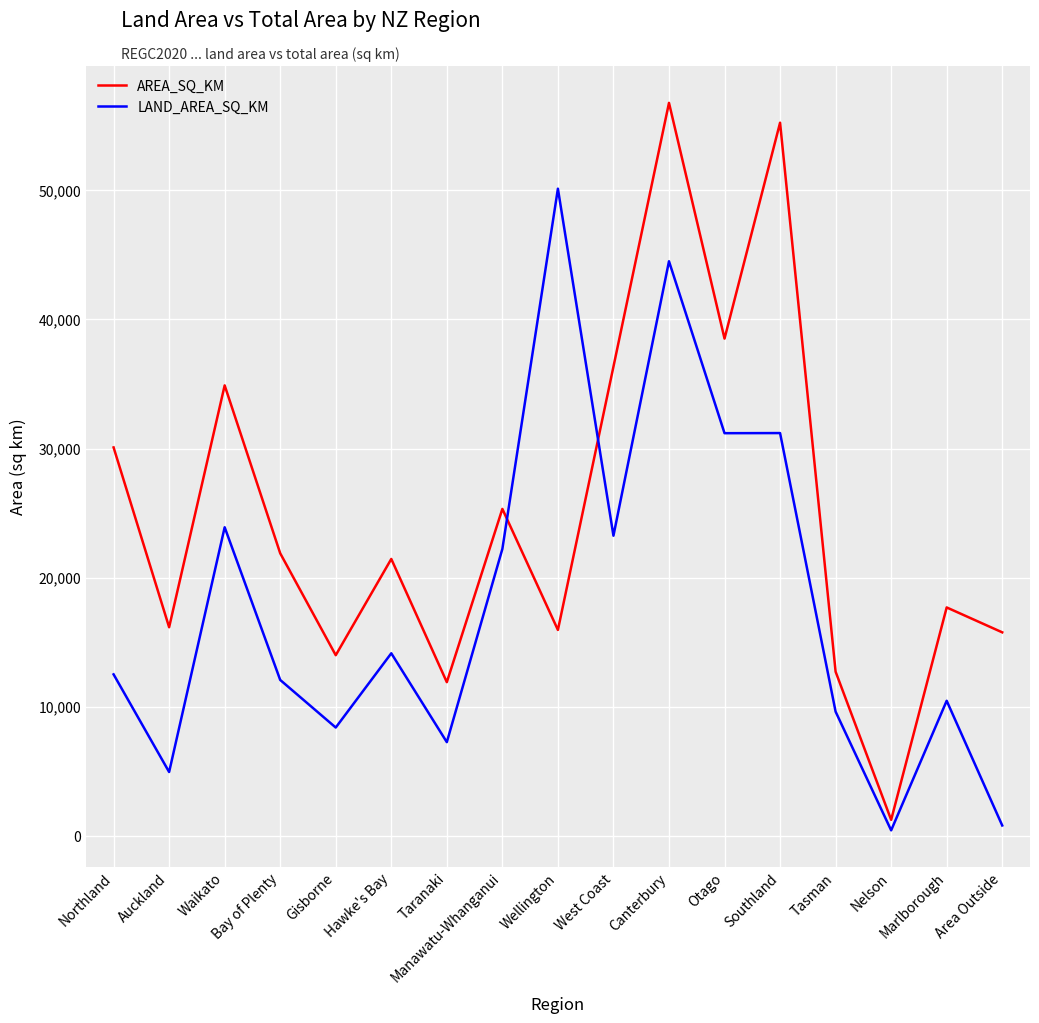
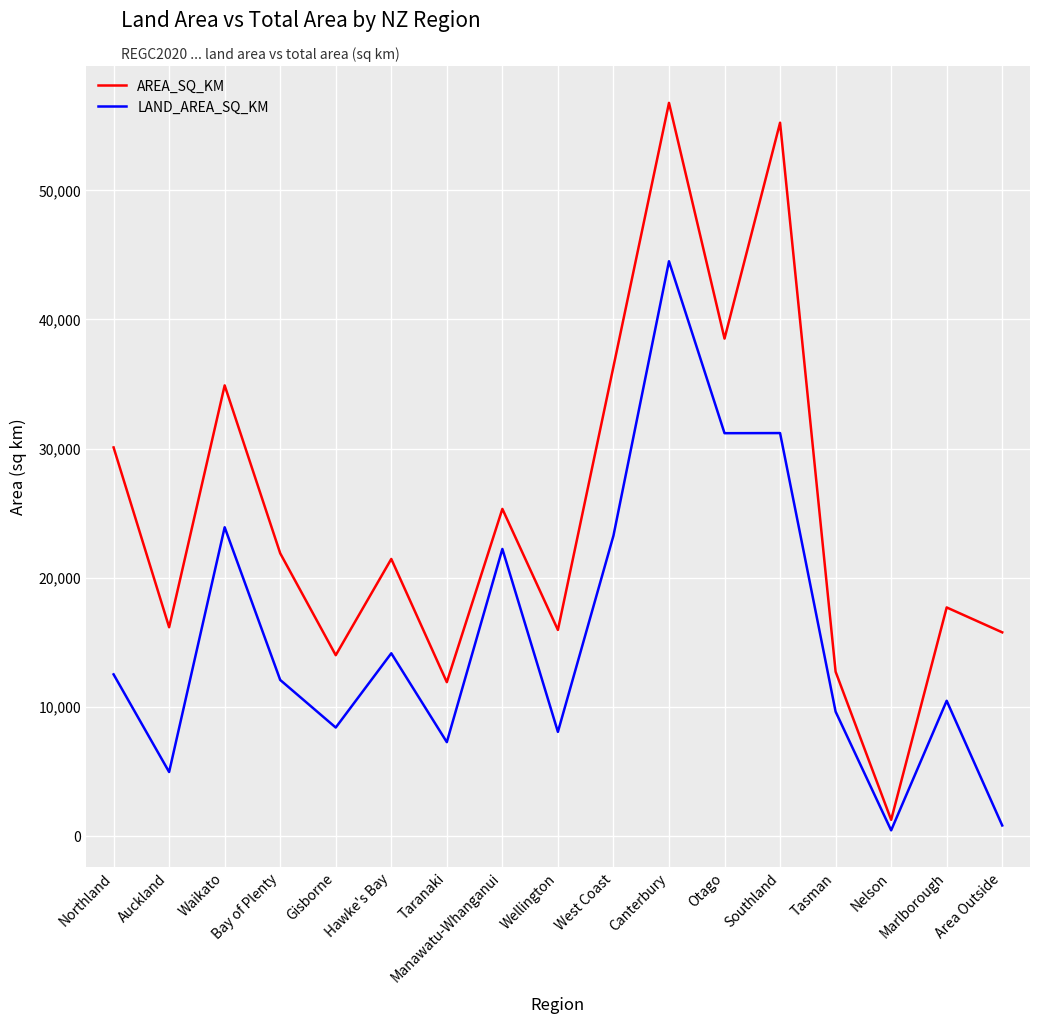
LAND_AREA_SQ_KM, Wellington: 50,100 -> 8,000
